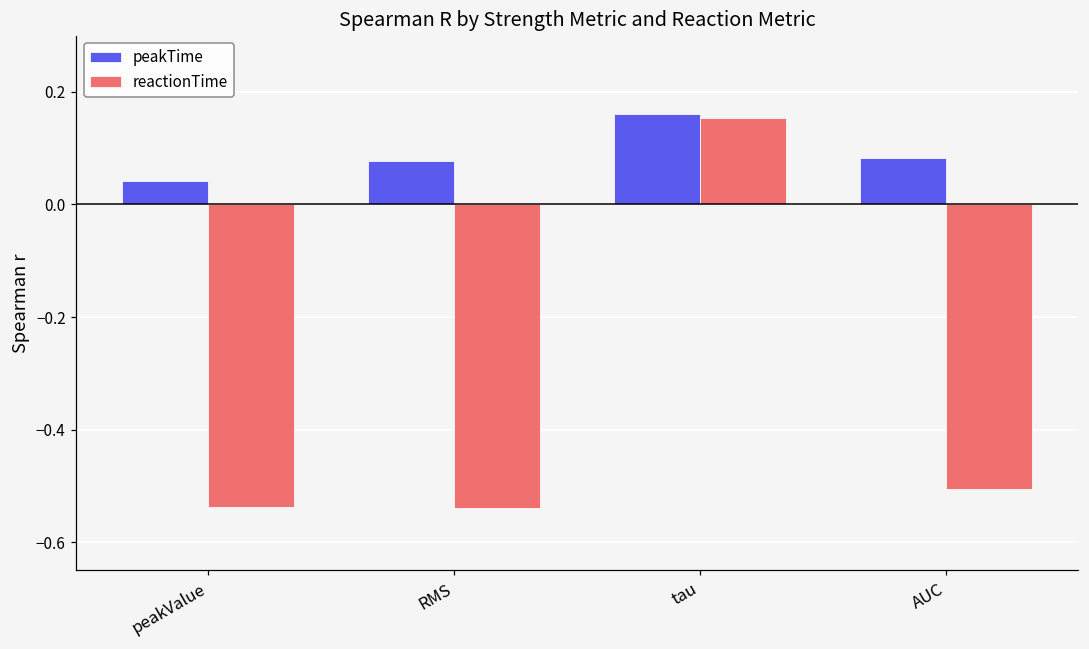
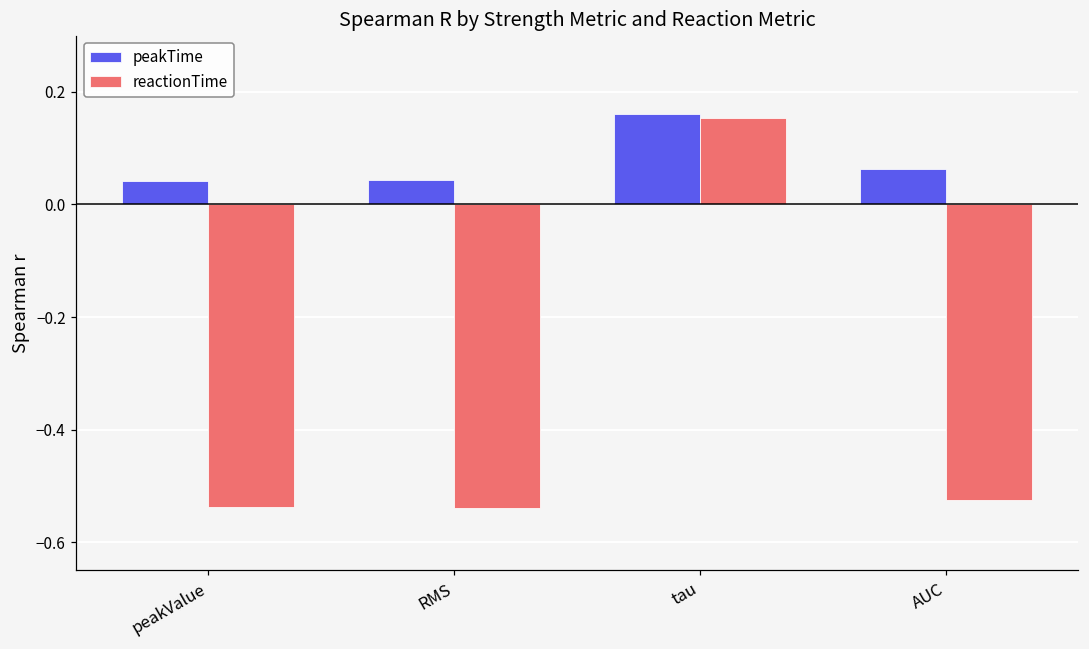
peakTime, RMS: 0.08 -> 0.04
peakTime, AUC: 0.08 -> 0.06
reactionTime, AUC: -0.51 -> -0.53
